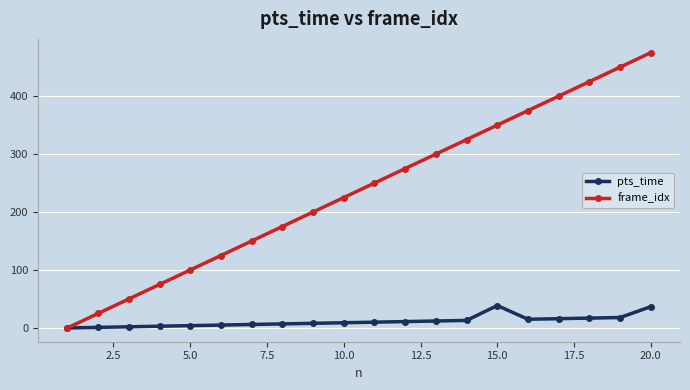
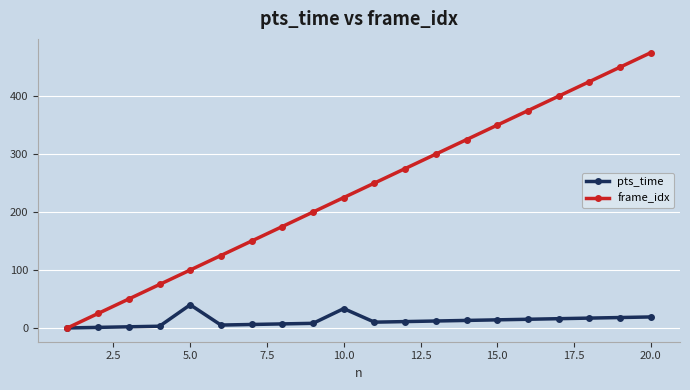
pts_time, 5.0: 0 -> 40
pts_time, 10.0: 10 -> 30
pts_time, 15.0: 40 -> 10
pts_time, 20.0: 40 -> 20
